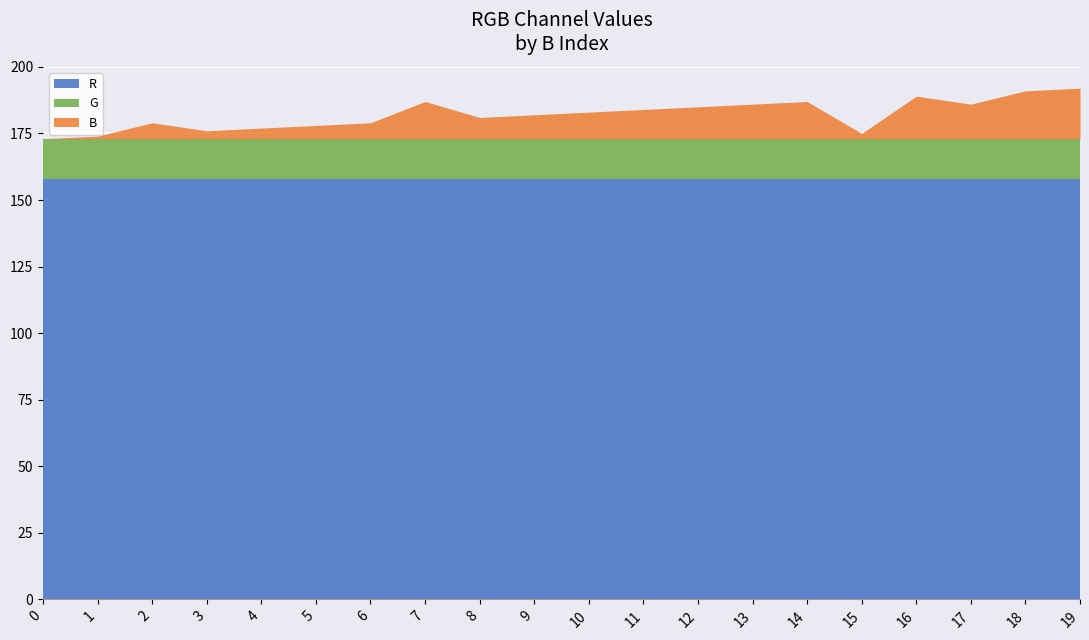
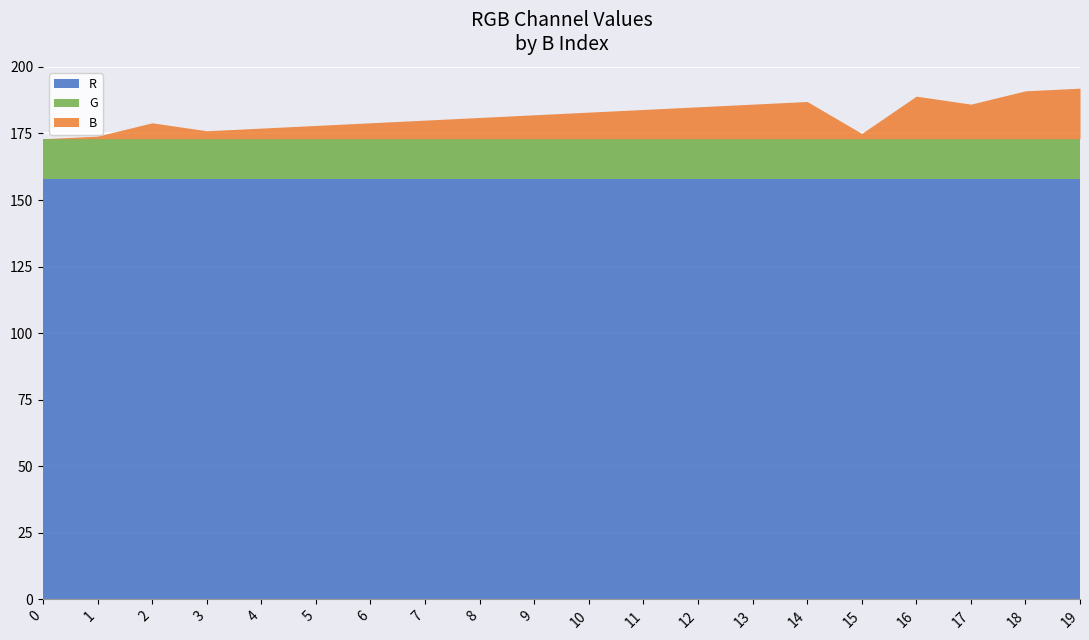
B, 7: 14 -> 7
